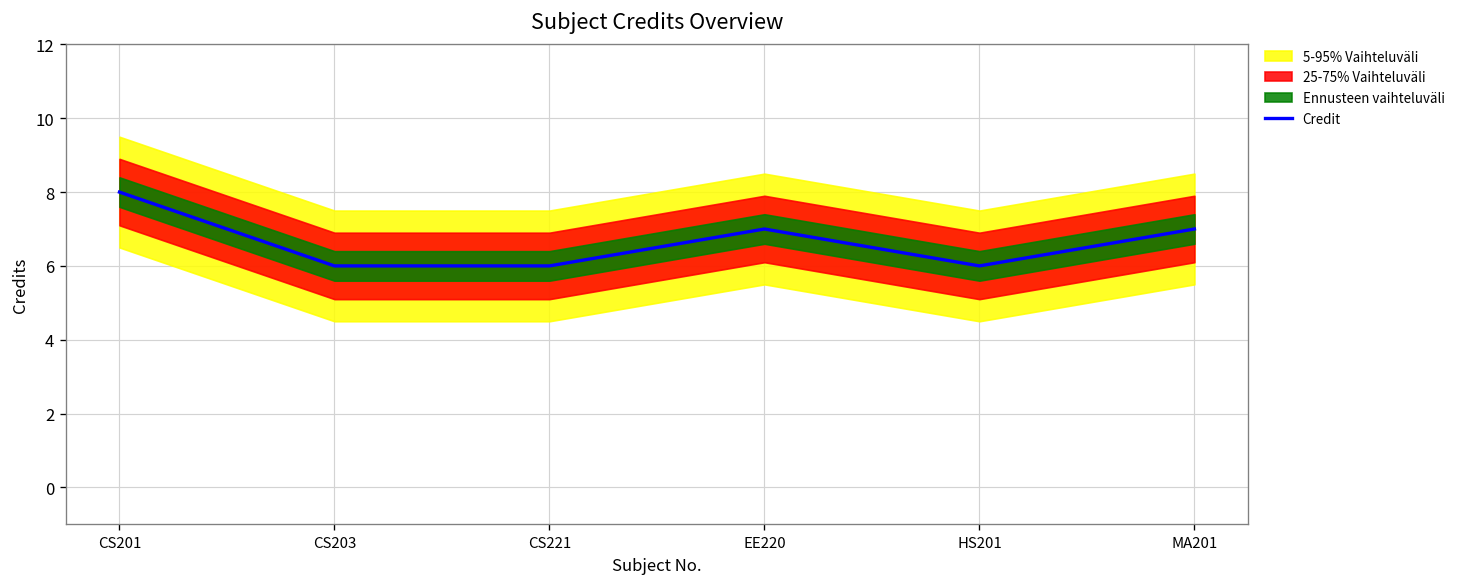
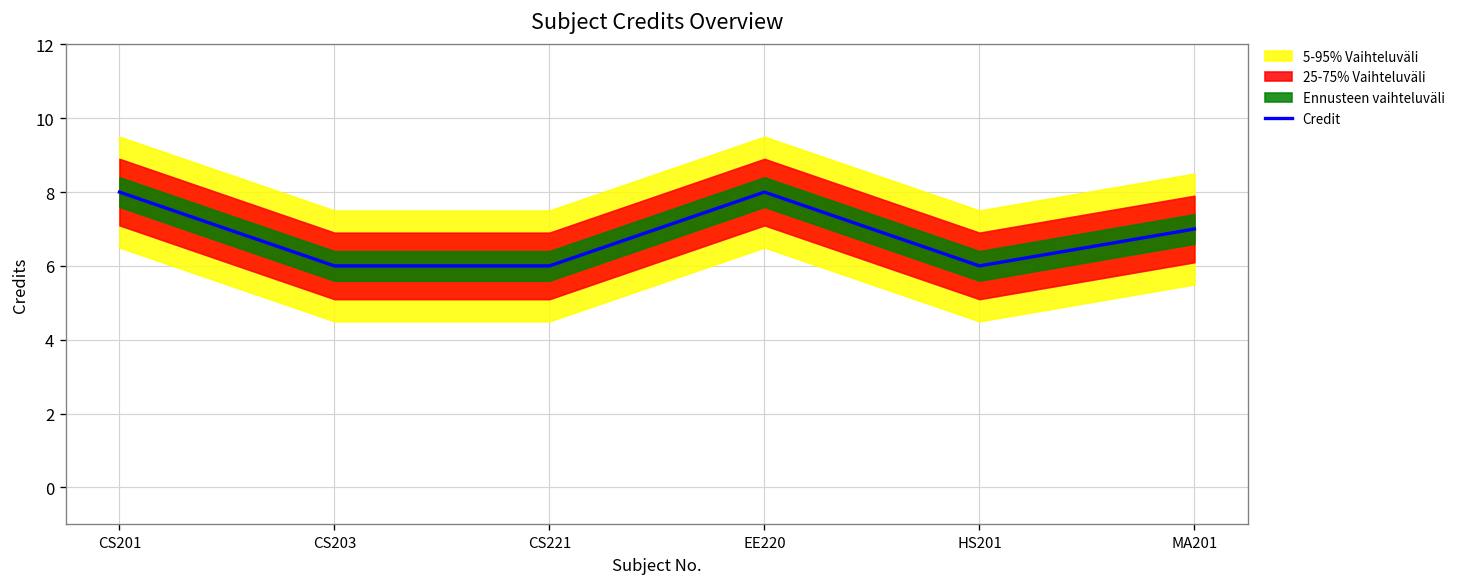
Credit, EE220: 7 -> 8
